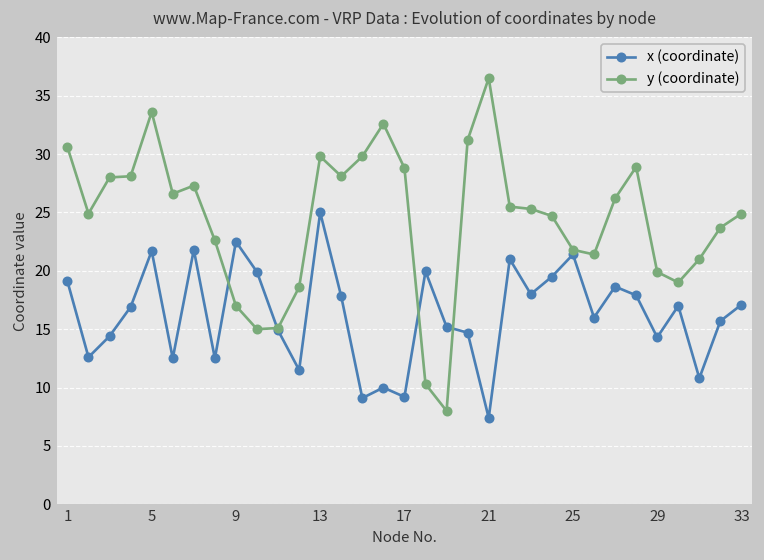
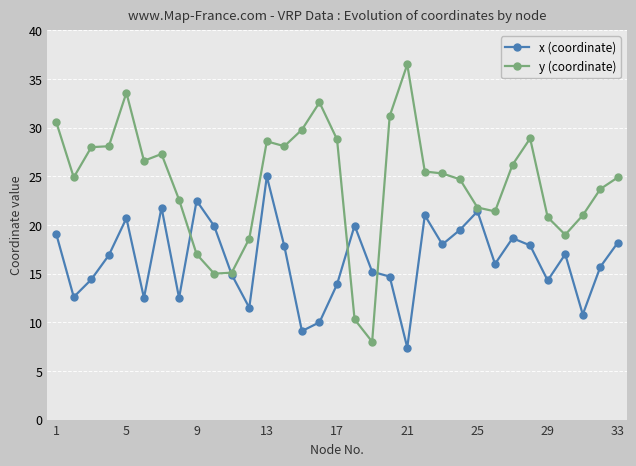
x (coordinate), 5: 22 -> 21
y (coordinate), 13: 30 -> 29
x (coordinate), 17: 9 -> 14
y (coordinate), 29: 20 -> 21
x (coordinate), 33: 17 -> 18
